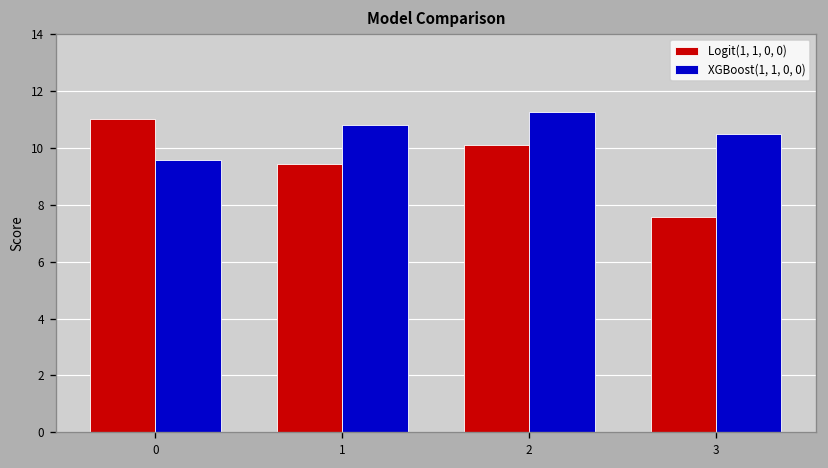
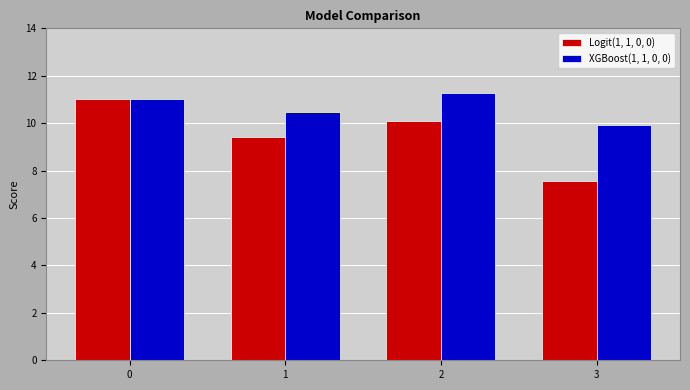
XGBoost(1, 1, 0, 0), 0: 9.6 -> 11.0
XGBoost(1, 1, 0, 0), 1: 10.8 -> 10.5
XGBoost(1, 1, 0, 0), 3: 10.5 -> 9.9
